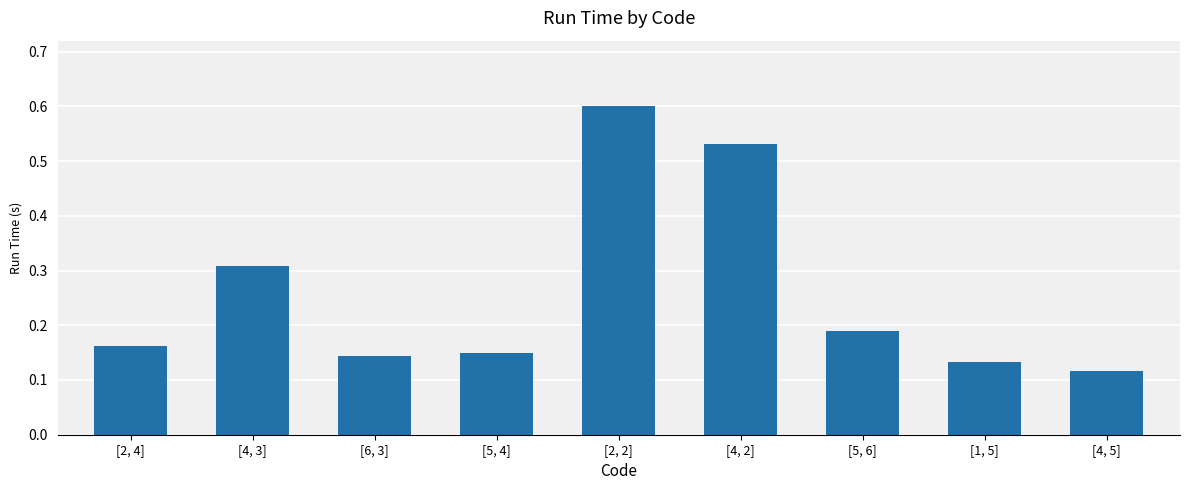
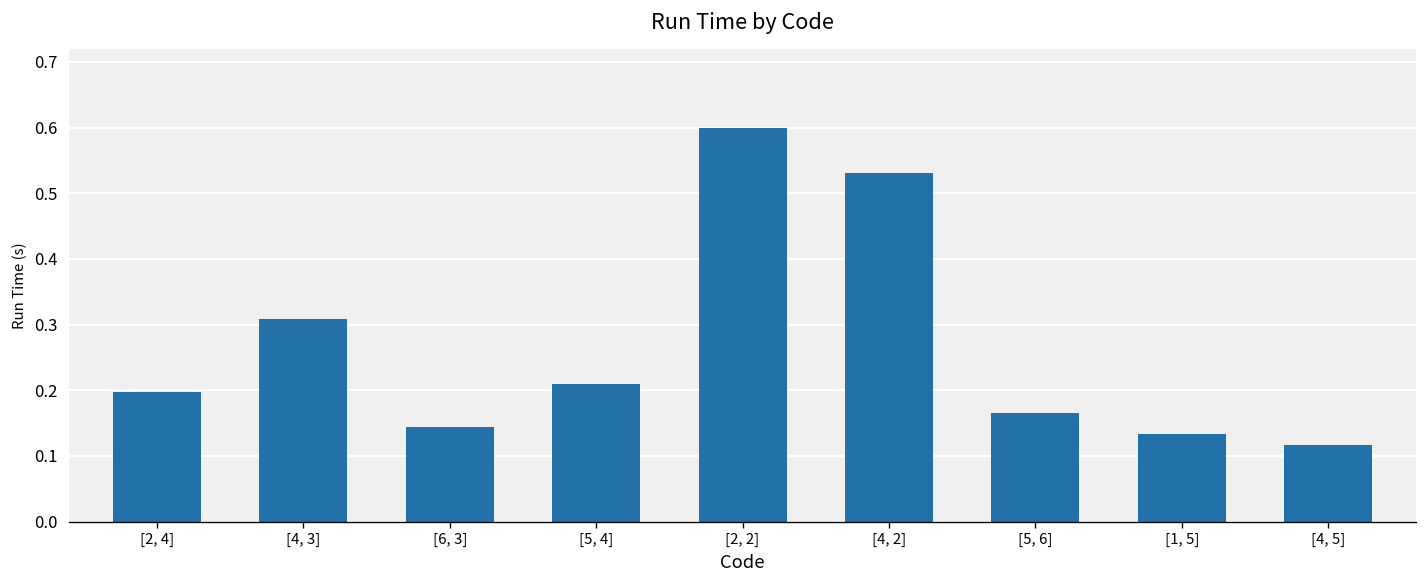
[2, 4]: 0.16 -> 0.20
[5, 4]: 0.15 -> 0.21
[5, 6]: 0.19 -> 0.17
